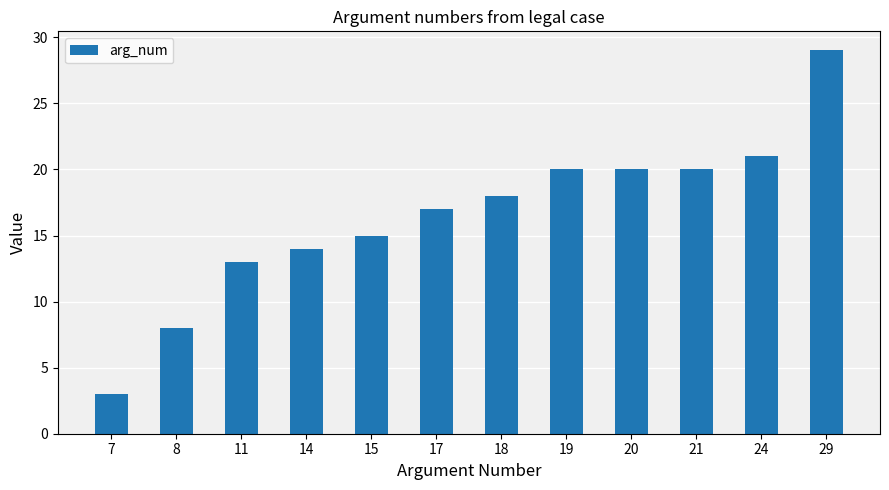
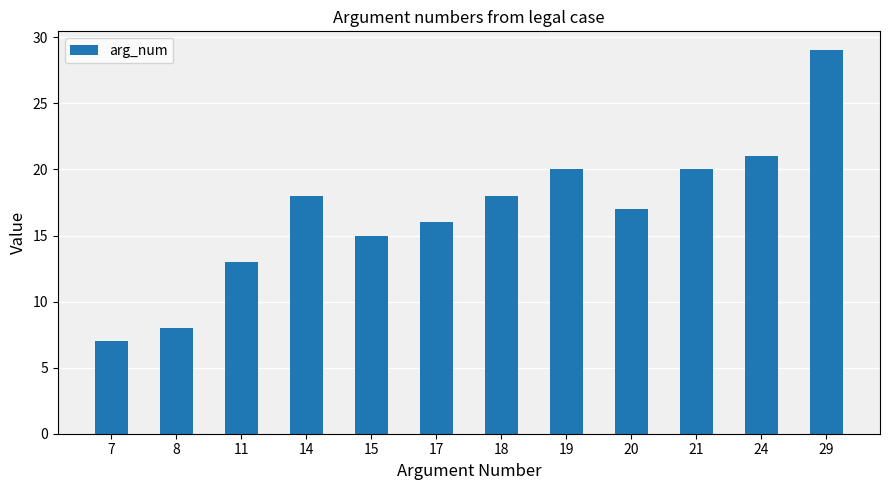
7: 3 -> 7
14: 14 -> 18
17: 17 -> 16
20: 20 -> 17
